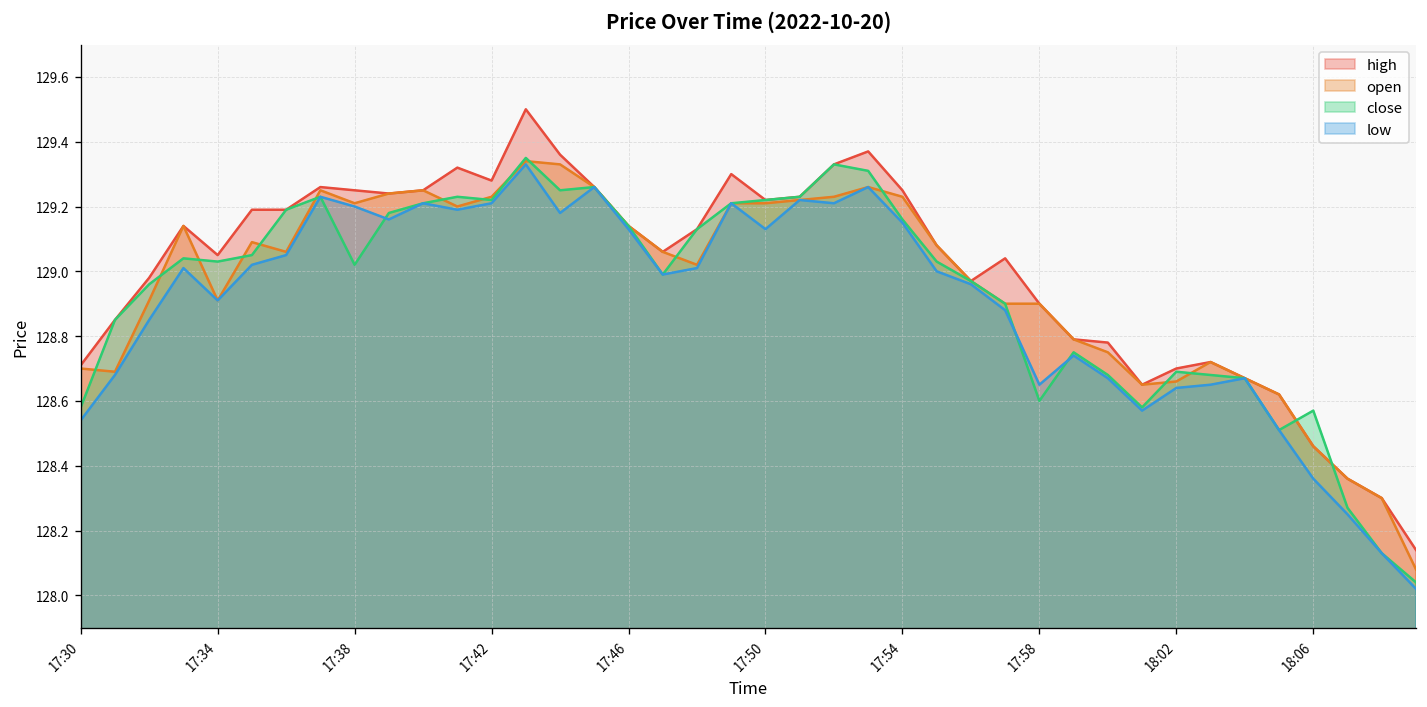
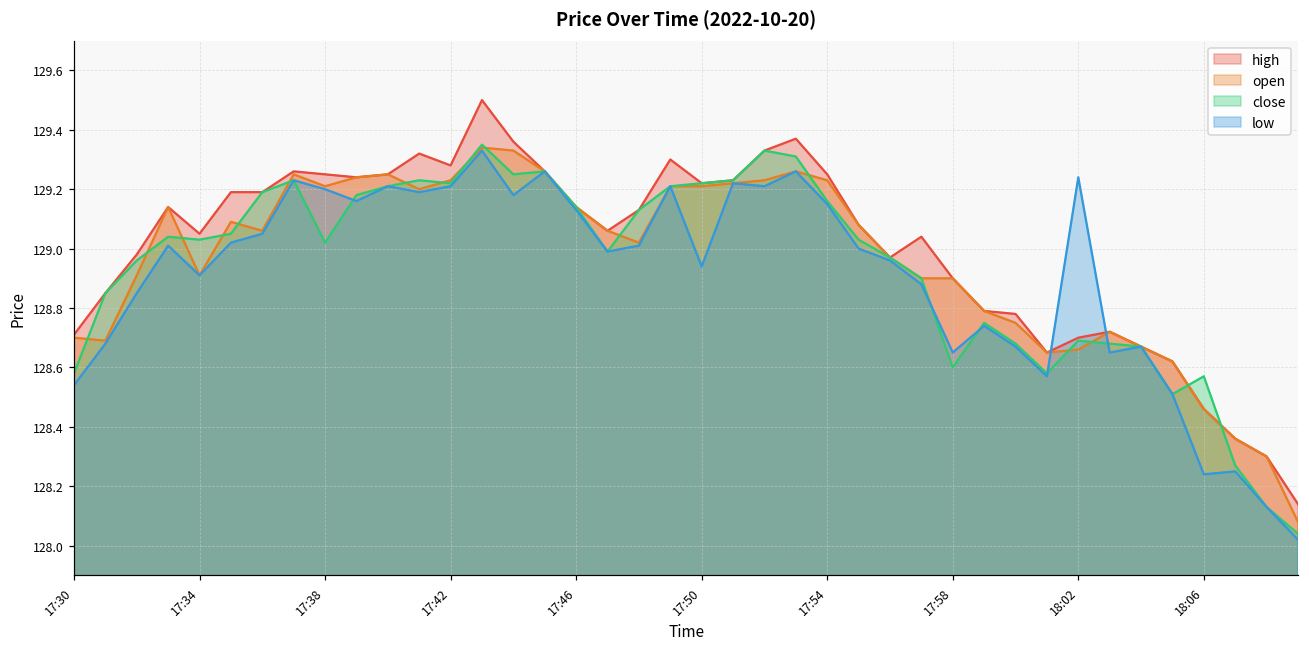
low, 17:50: 129.13 -> 128.94
low, 18:02: 128.64 -> 129.24
low, 18:06: 128.36 -> 128.24
